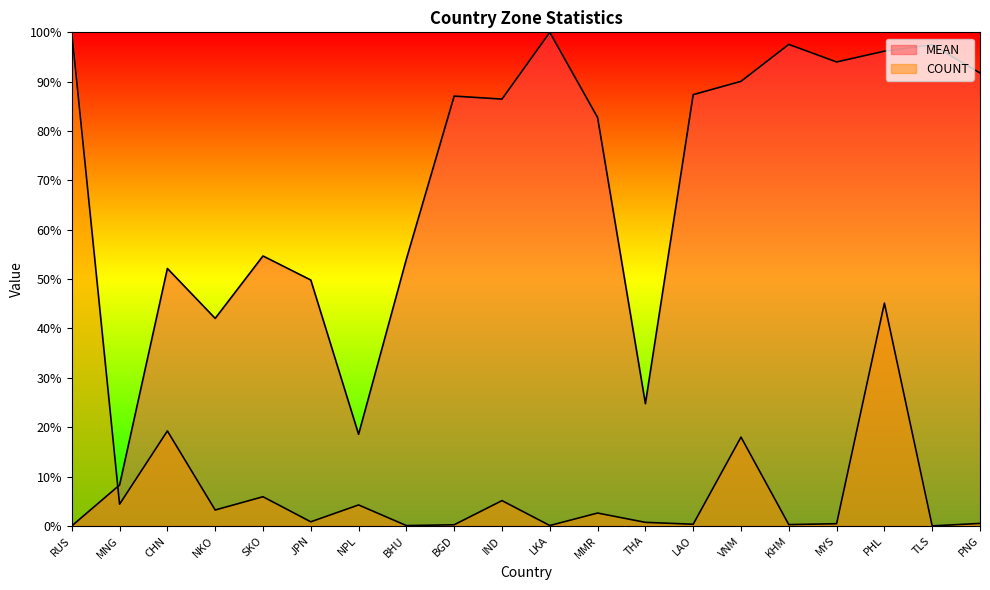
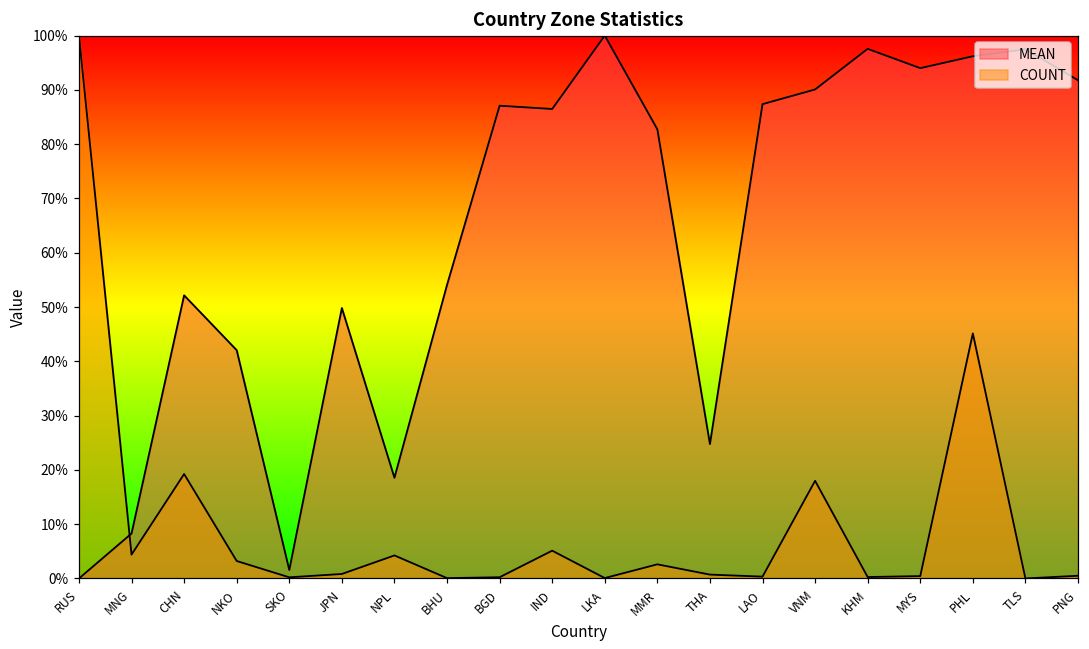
MEAN, SKO: 55% -> 2%
COUNT, SKO: 6% -> 0%
